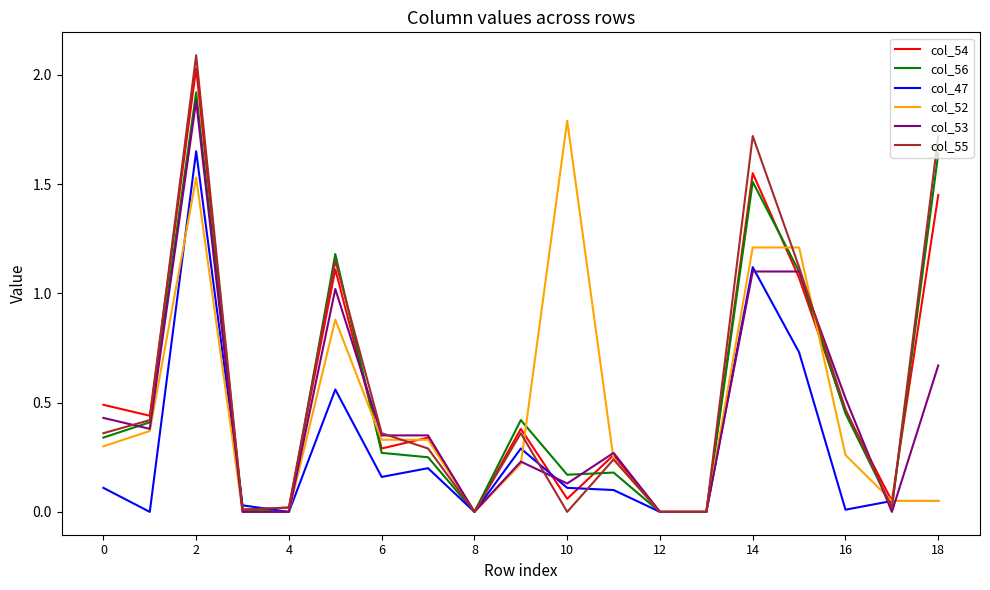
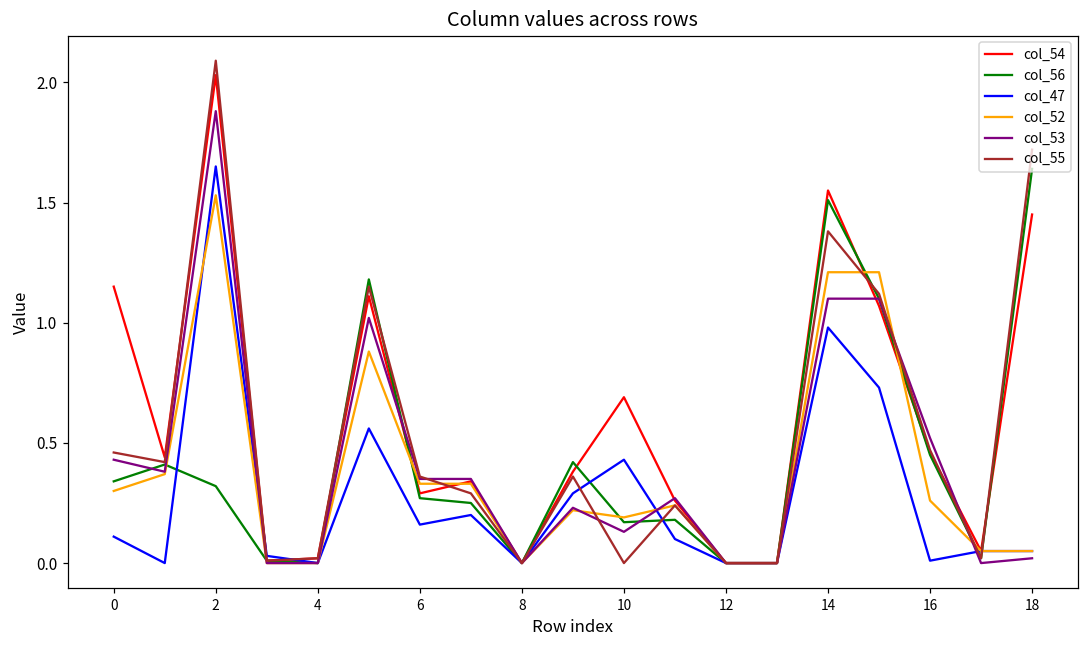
col_54, 0: 0.49 -> 1.15
col_55, 0: 0.36 -> 0.46
col_56, 2: 1.92 -> 0.32
col_54, 10: 0.06 -> 0.69
col_47, 10: 0.11 -> 0.43
col_52, 10: 1.79 -> 0.19
col_47, 14: 1.12 -> 0.98
col_55, 14: 1.72 -> 1.38
col_53, 18: 0.67 -> 0.02
